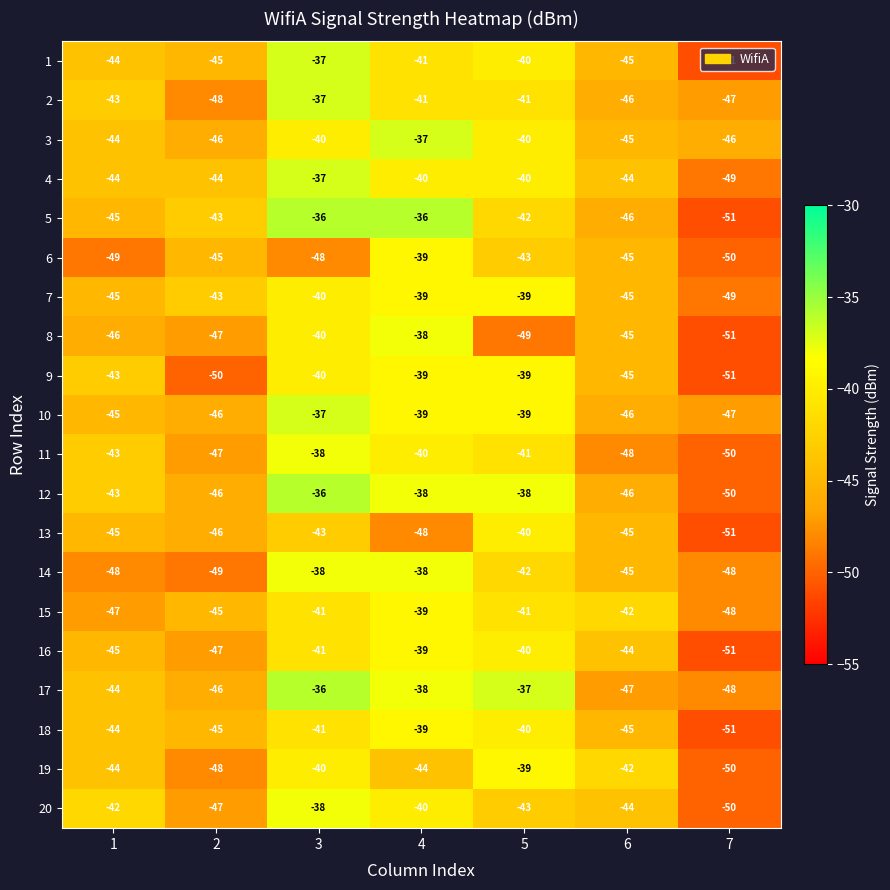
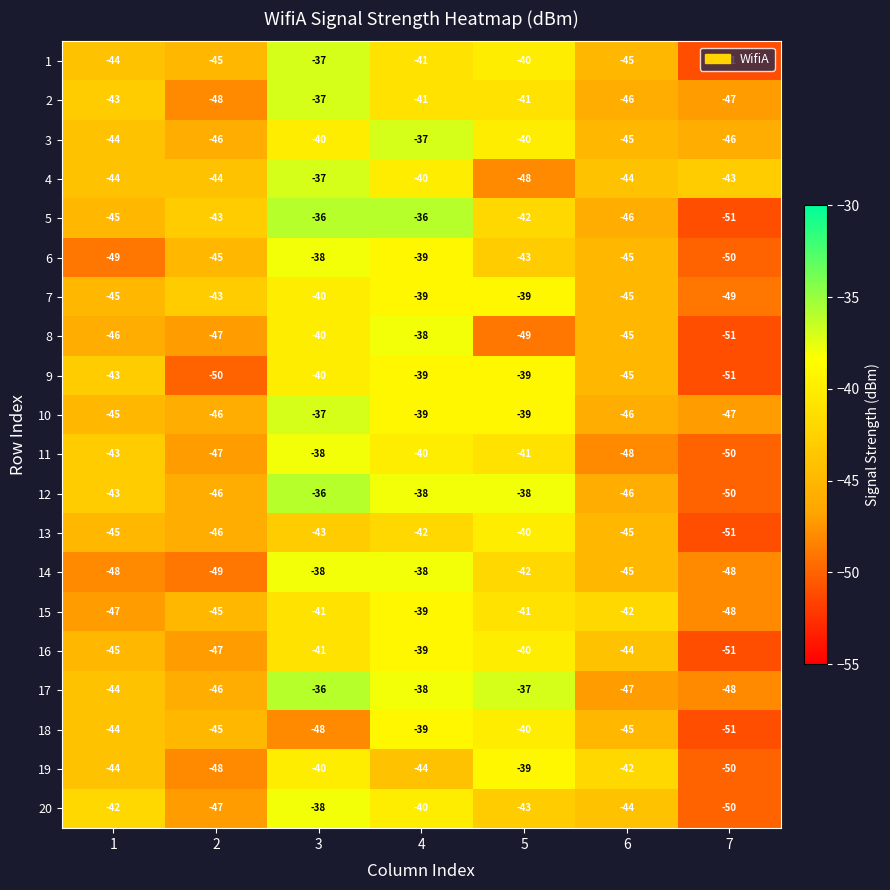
4, 5: -40 -> -48
4, 7: -49 -> -43
6, 3: -48 -> -38
13, 4: -48 -> -42
18, 3: -41 -> -48
